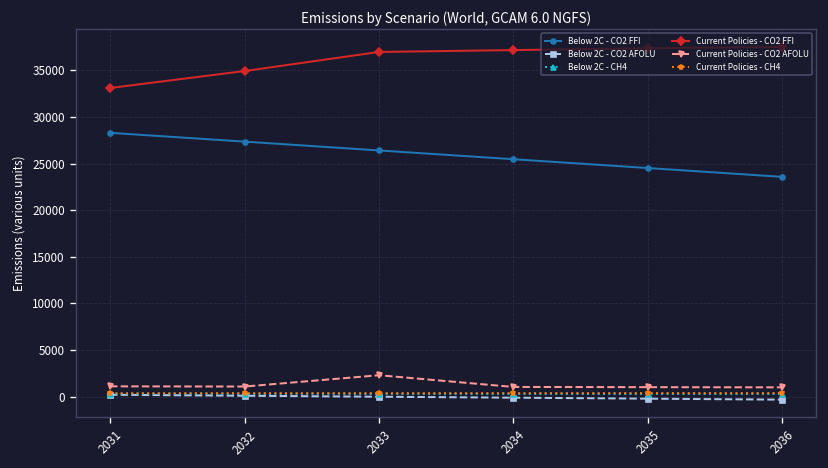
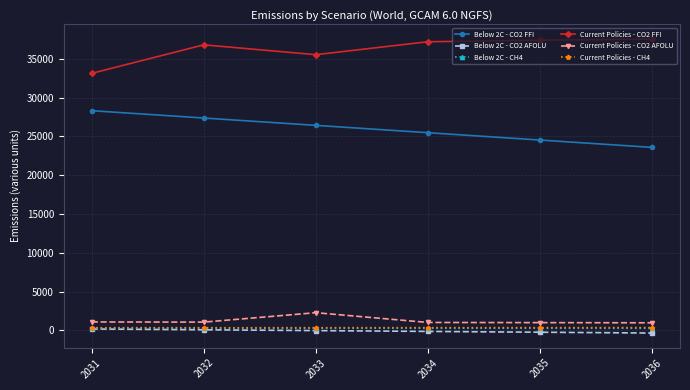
Current Policies - CO2 FFI, 2032: 35000 -> 37000
Current Policies - CO2 FFI, 2033: 37000 -> 36000
